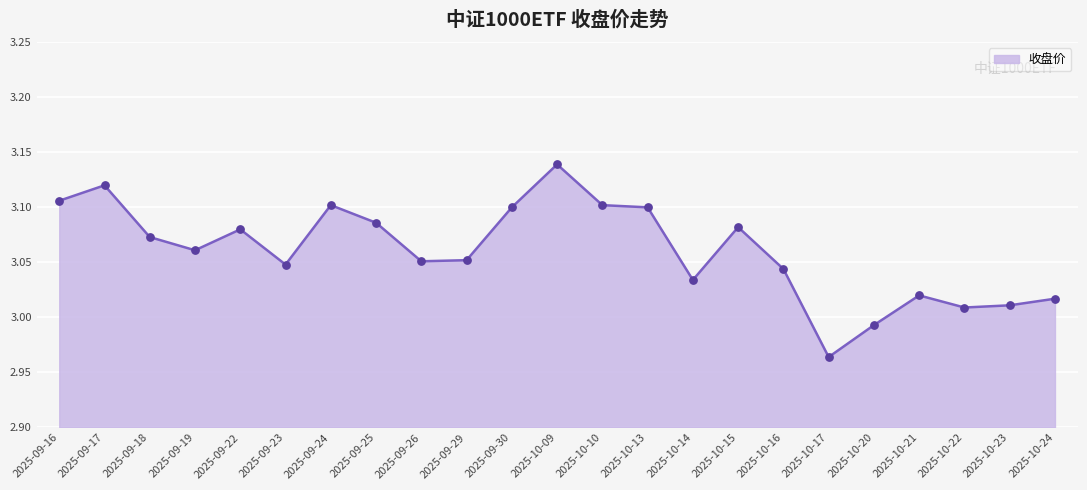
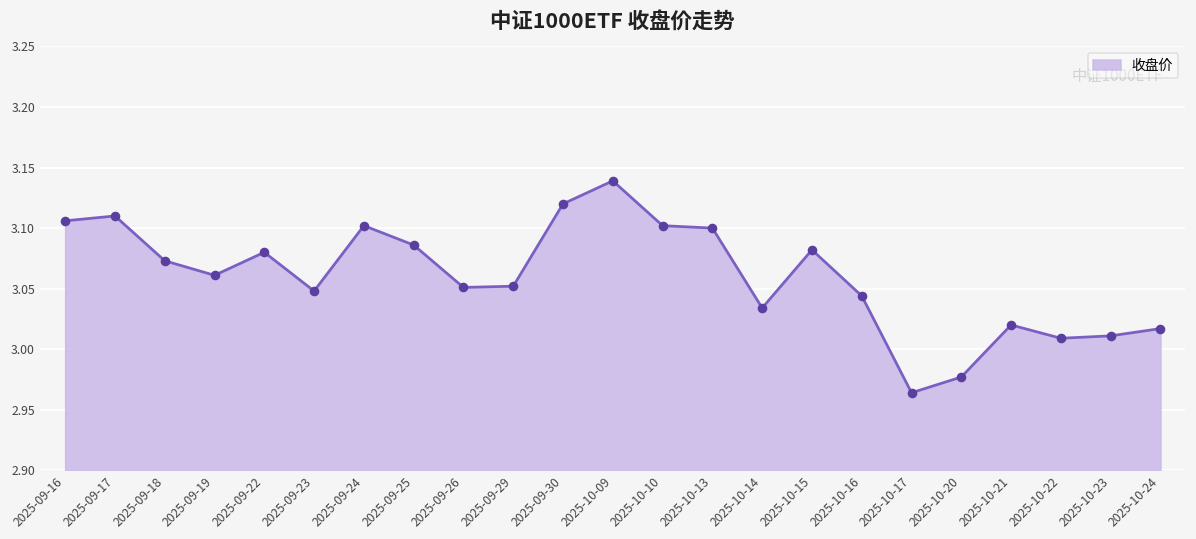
2025-09-17: 3.12 -> 3.11
2025-09-30: 3.10 -> 3.12
2025-10-20: 2.993 -> 2.977
